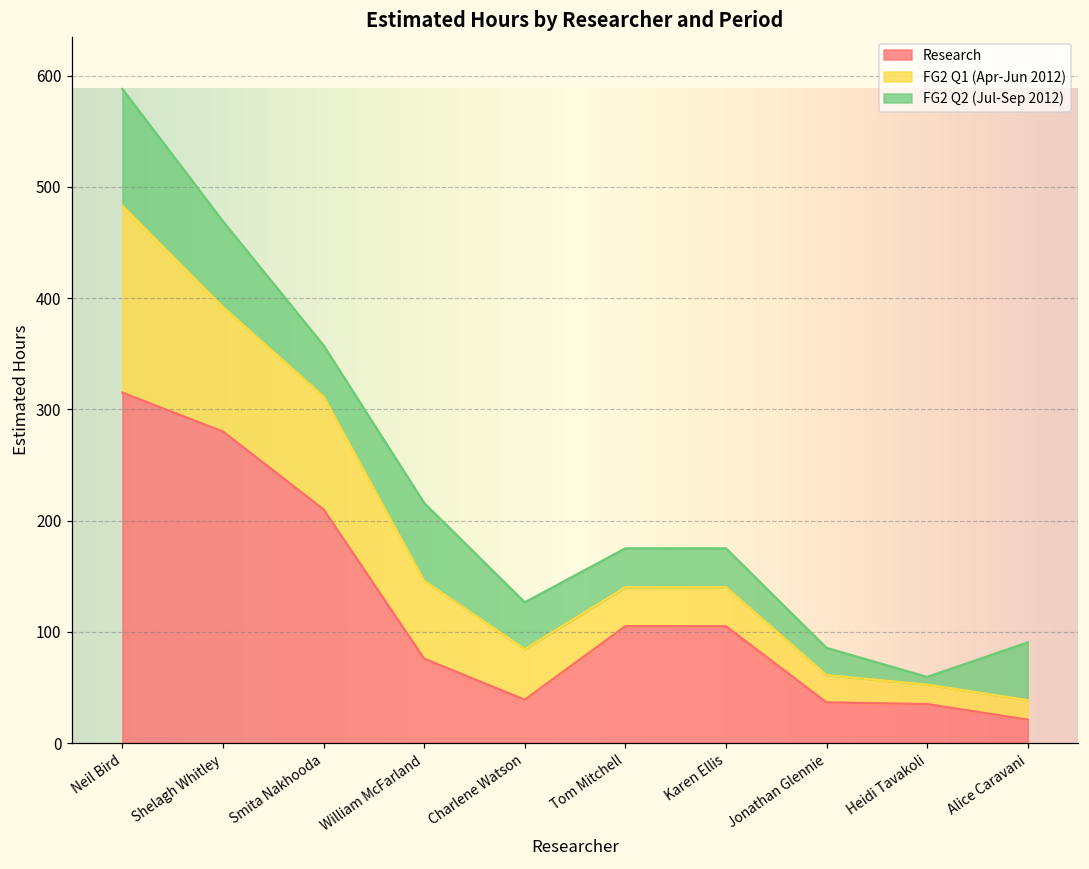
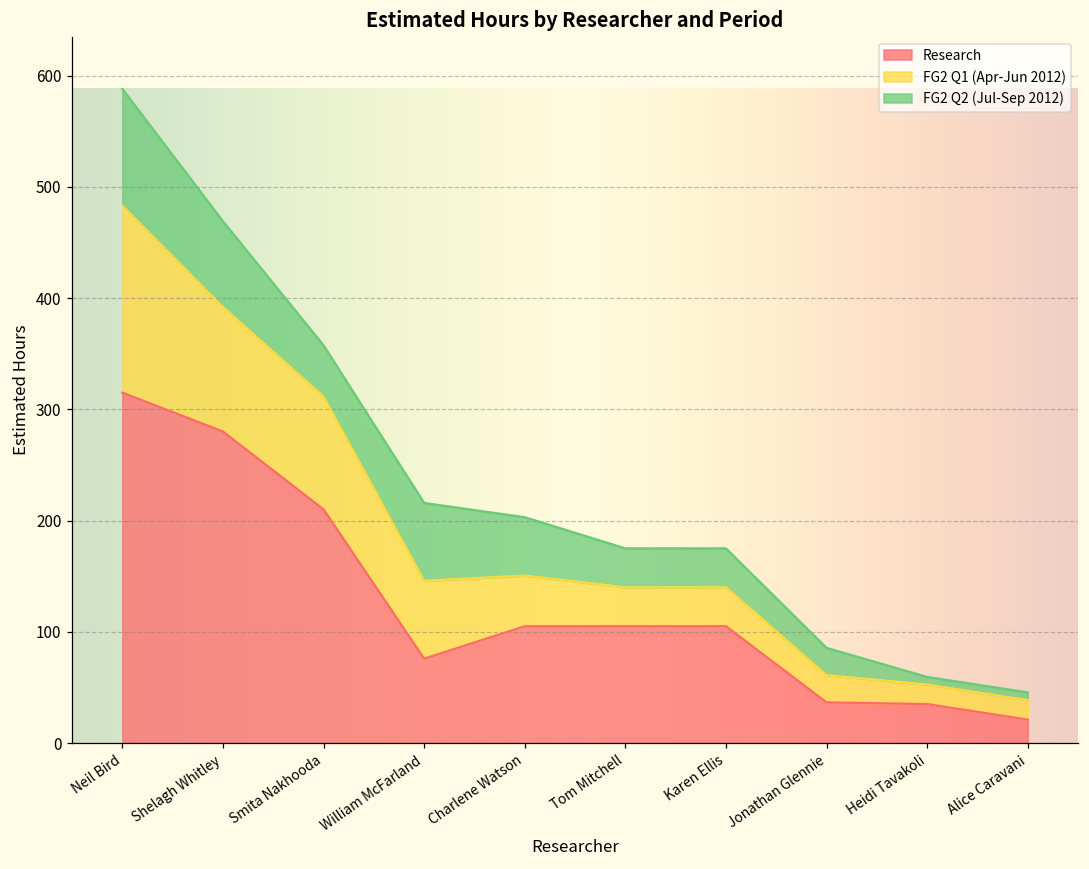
Research, Charlene Watson: 39 -> 105
FG2 Q2 (Jul-Sep 2012), Charlene Watson: 42 -> 53
FG2 Q2 (Jul-Sep 2012), Alice Caravani: 52 -> 7
